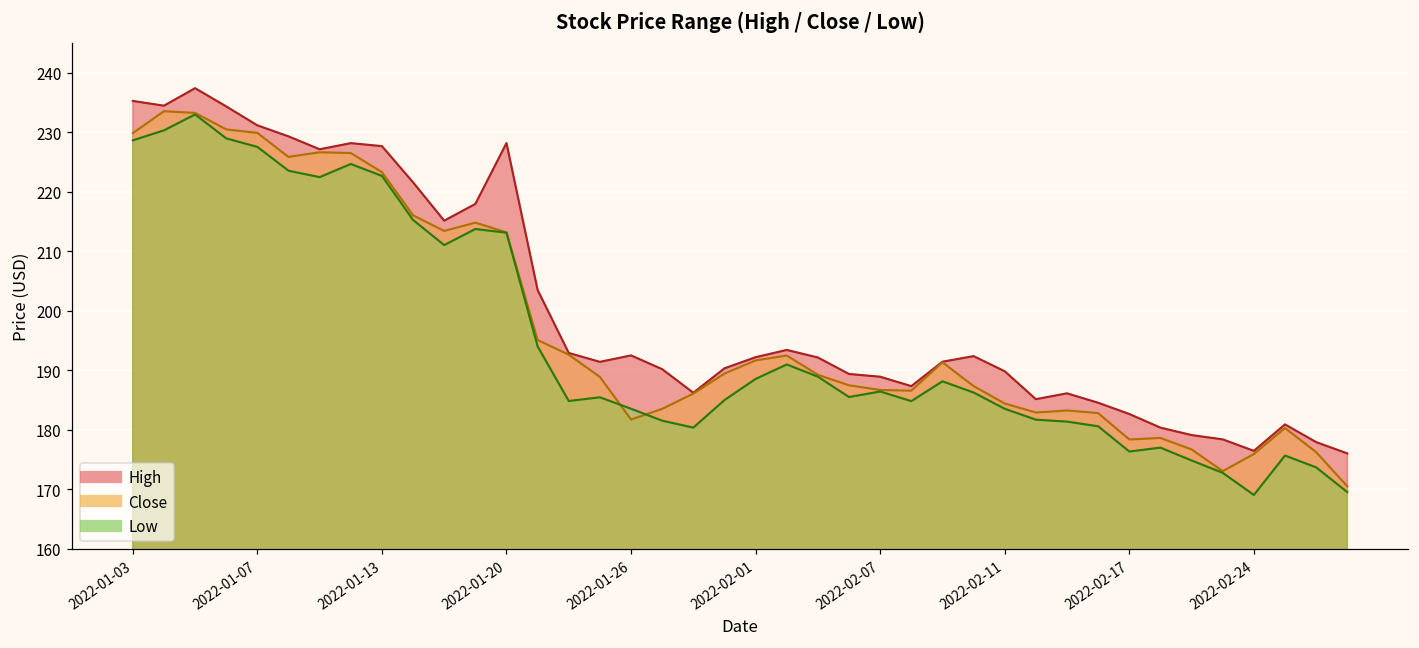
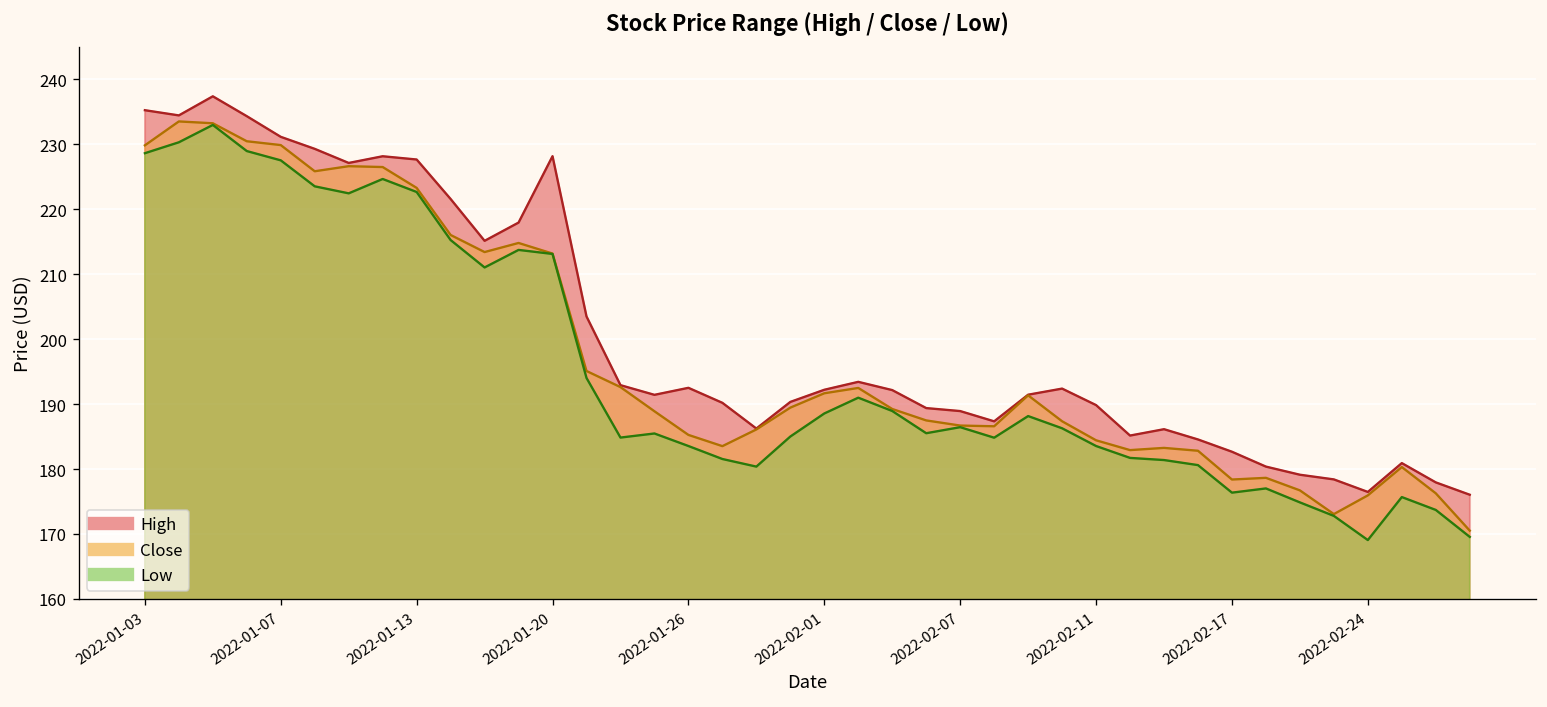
Close, 2022-01-26: 182 -> 185
